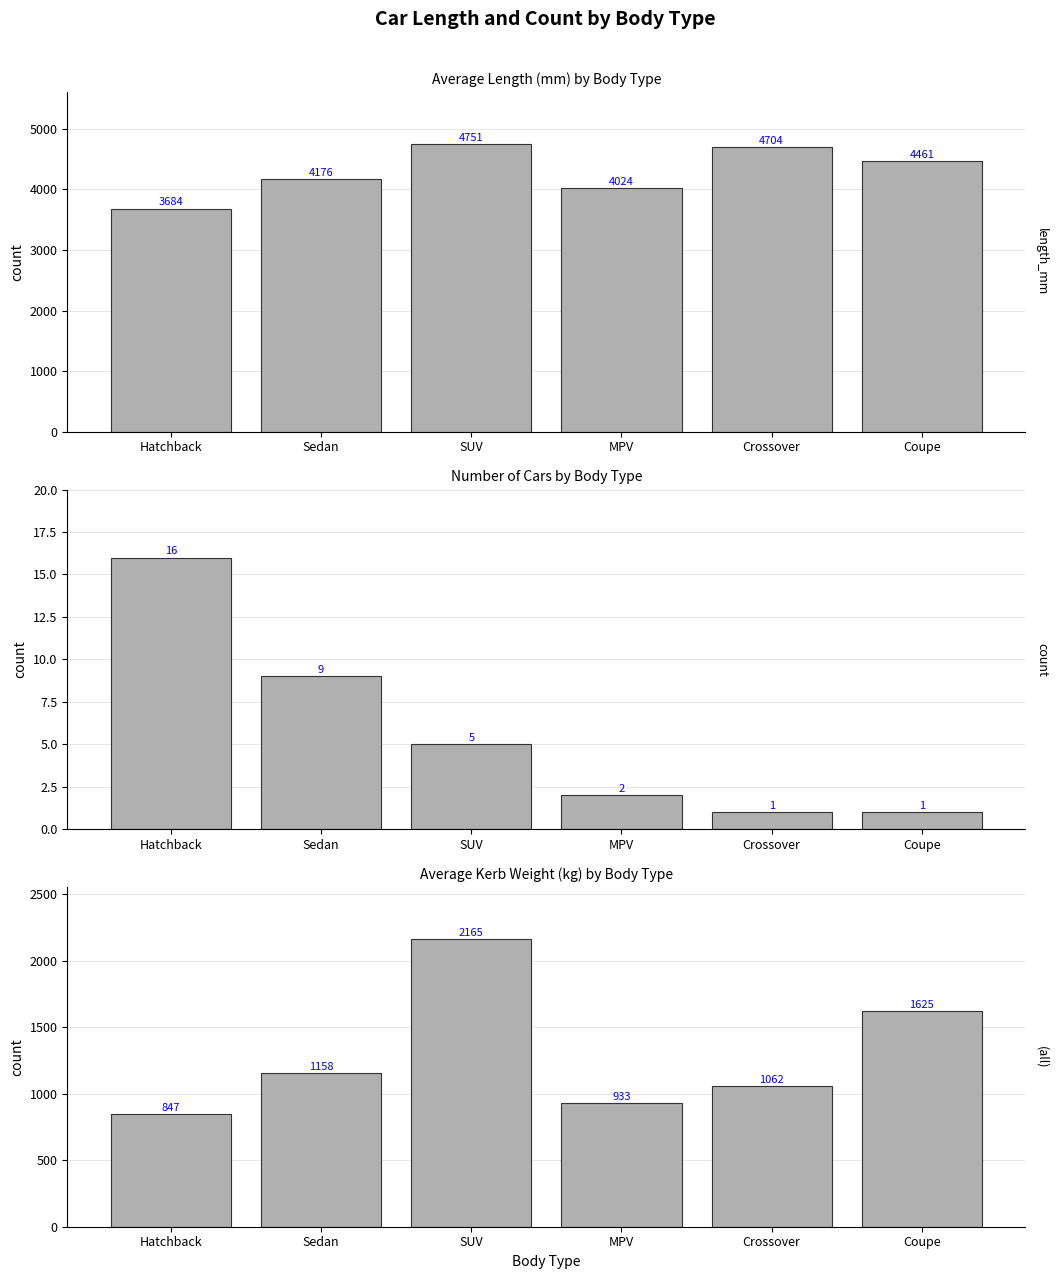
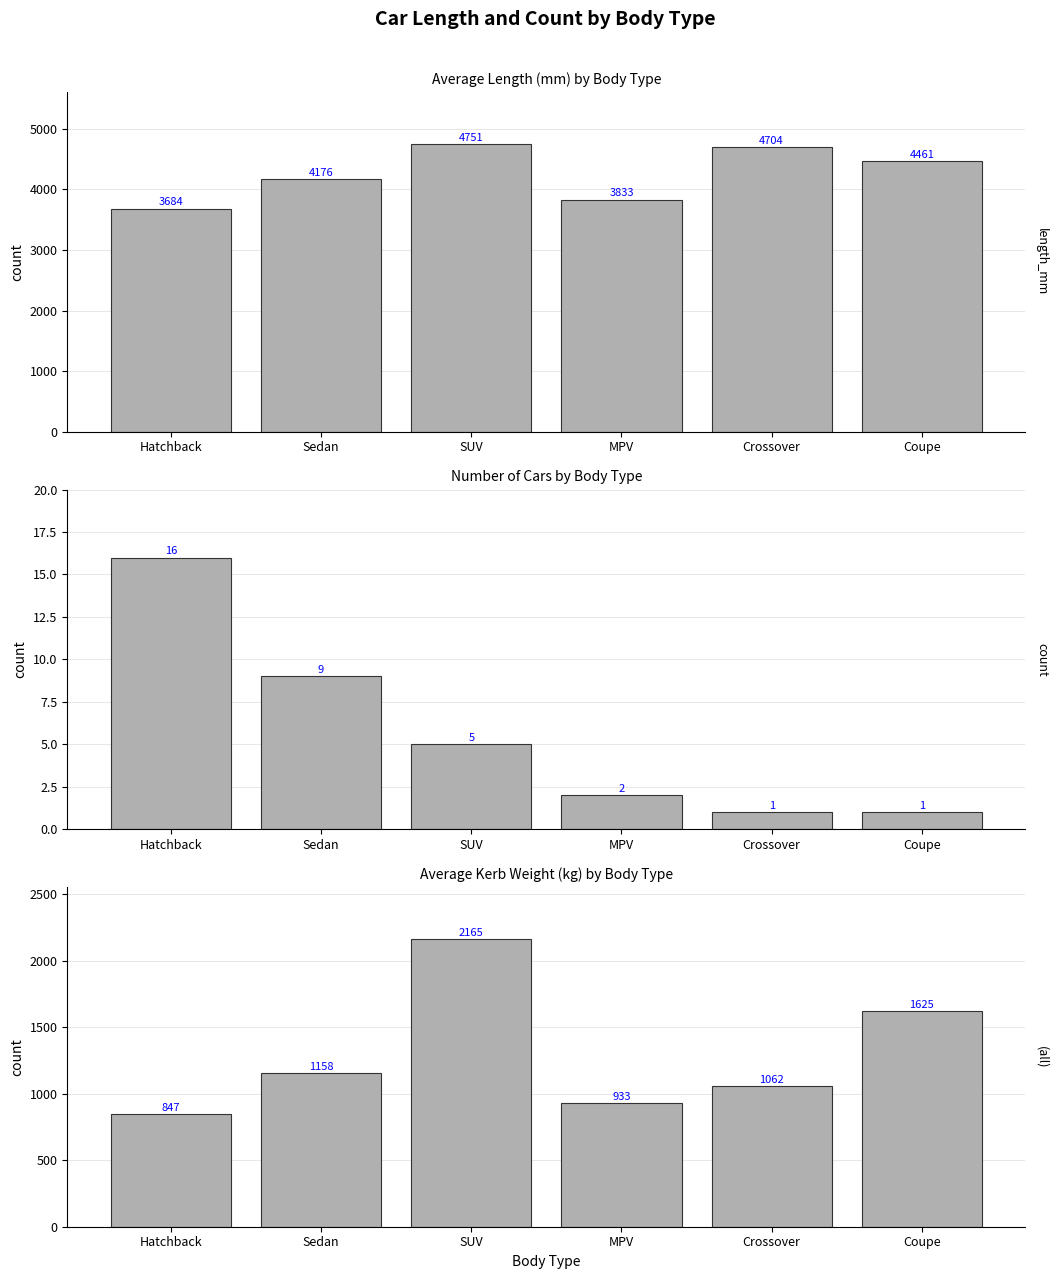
Average Length (mm) by Body Type, MPV: 4024 -> 3833
